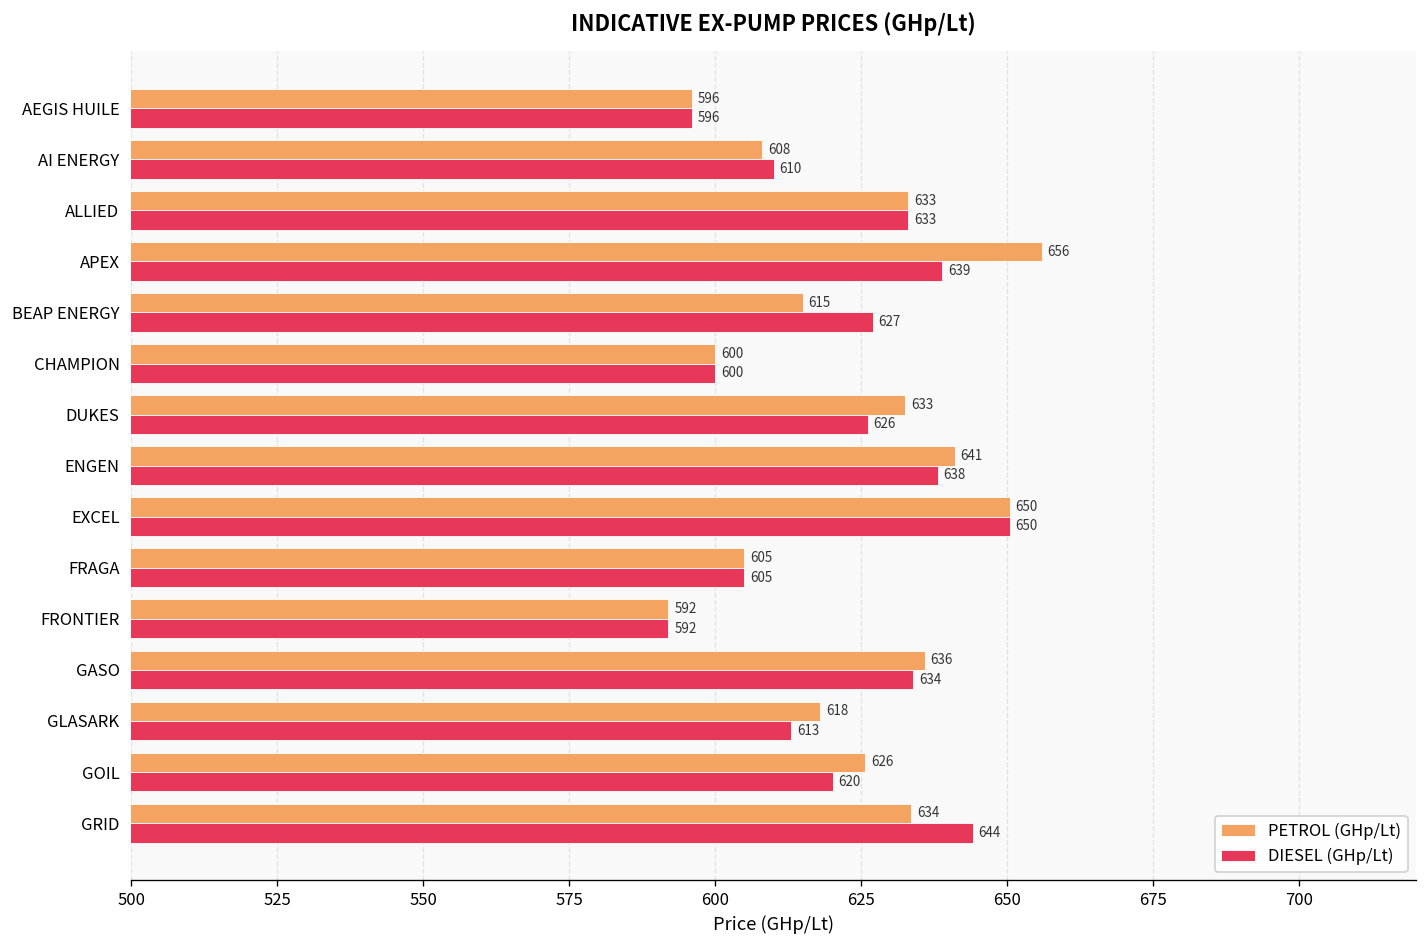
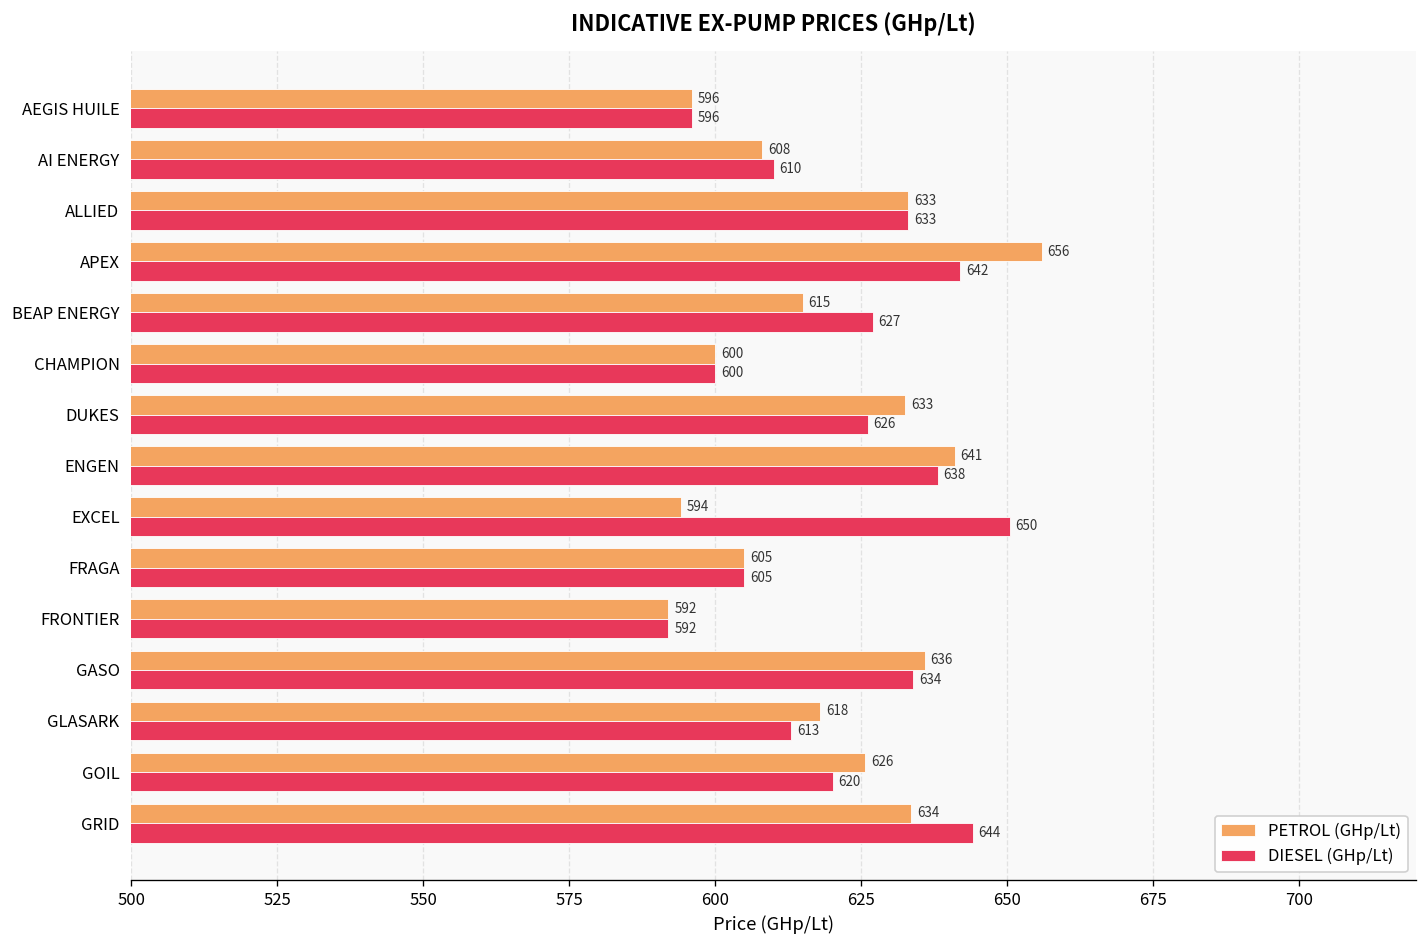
DIESEL (GHp/Lt), APEX: 639 -> 642
PETROL (GHp/Lt), EXCEL: 650 -> 594
